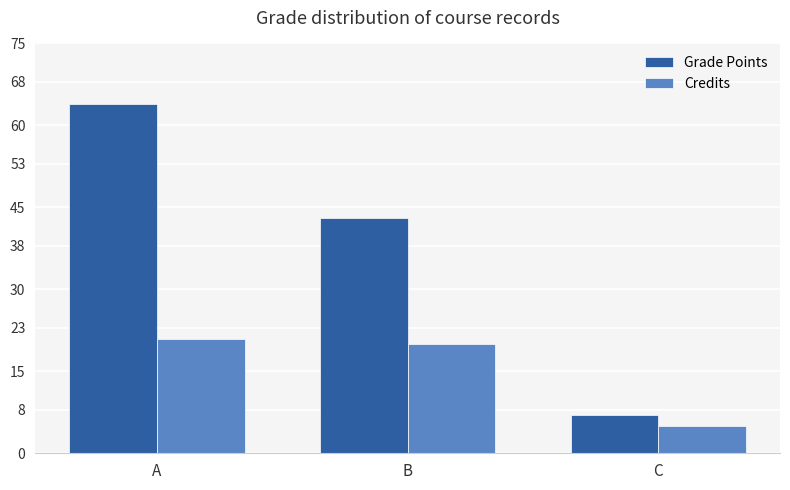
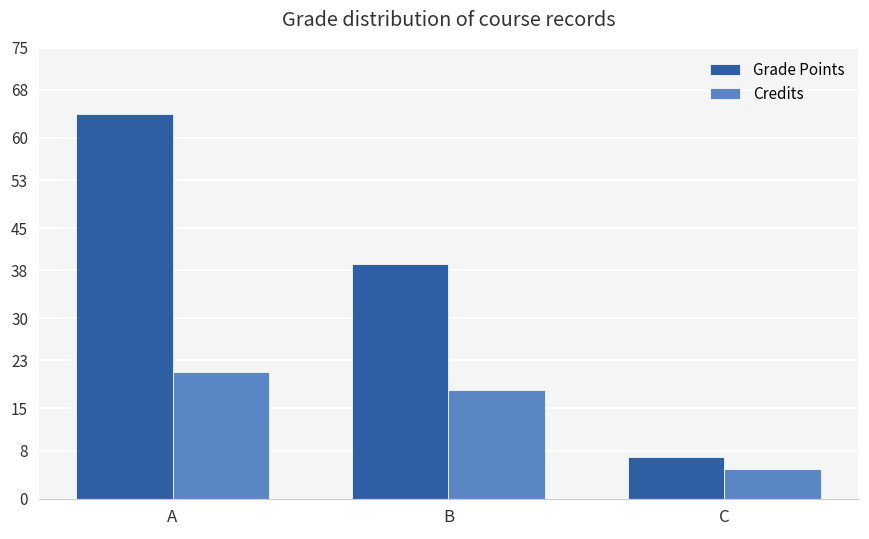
Grade Points, B: 43 -> 39
Credits, B: 20 -> 18
